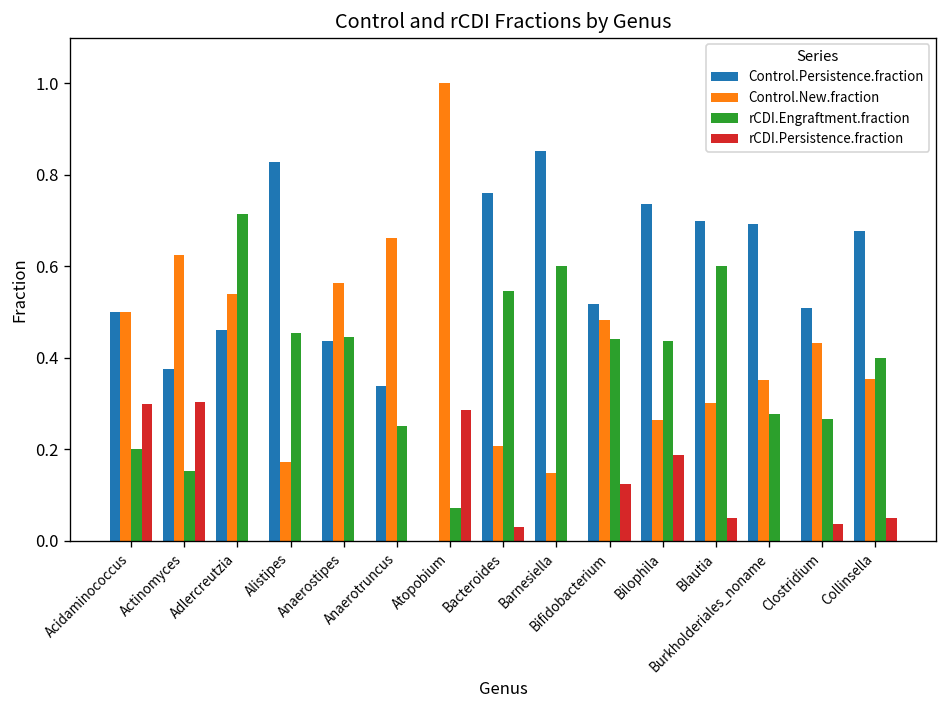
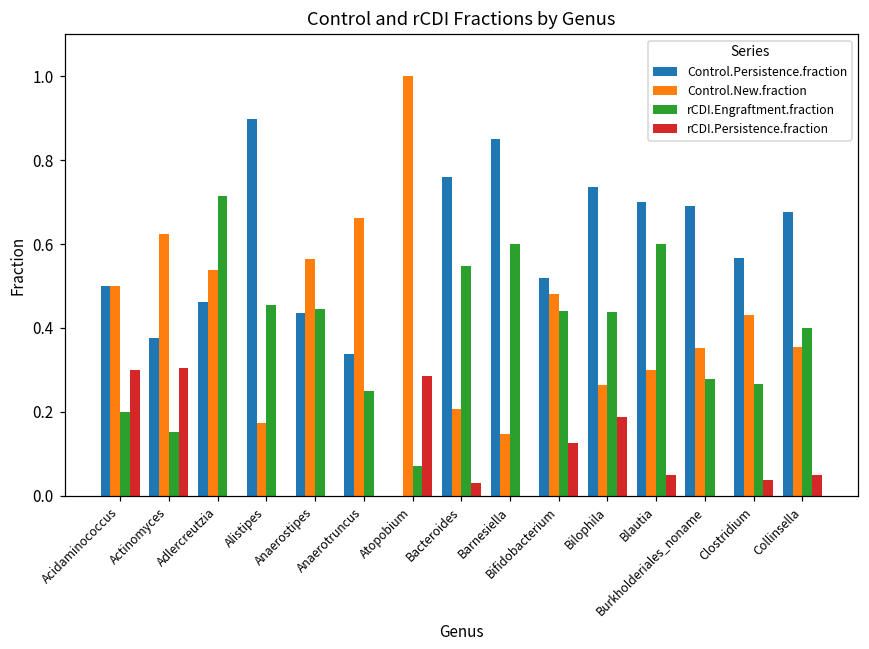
Control.Persistence.fraction, Alistipes: 0.83 -> 0.90
Control.Persistence.fraction, Clostridium: 0.51 -> 0.57
